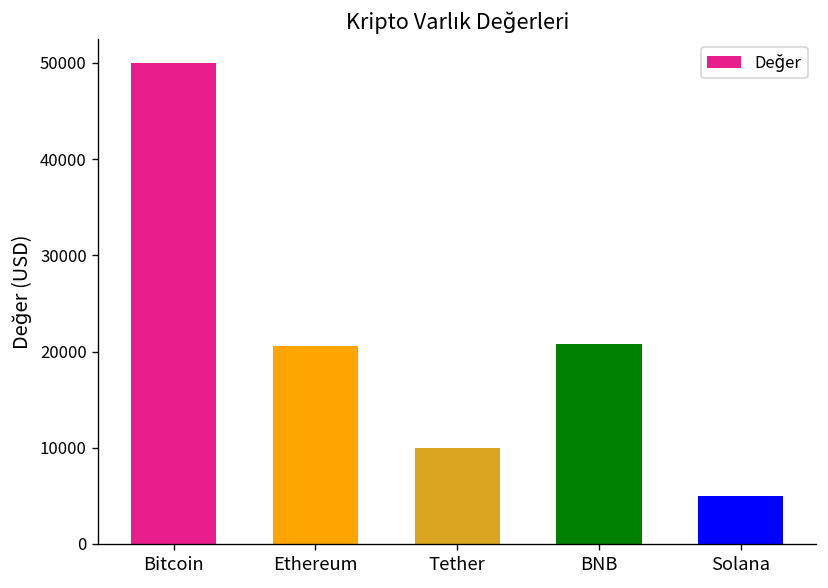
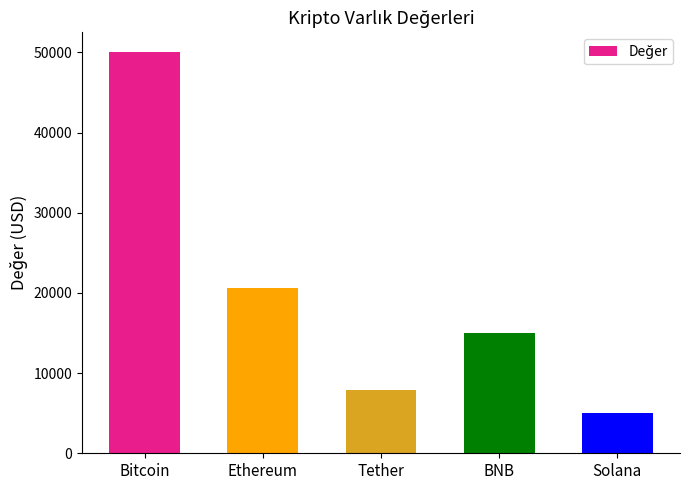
Tether: 10000 -> 8000
BNB: 21000 -> 15000
